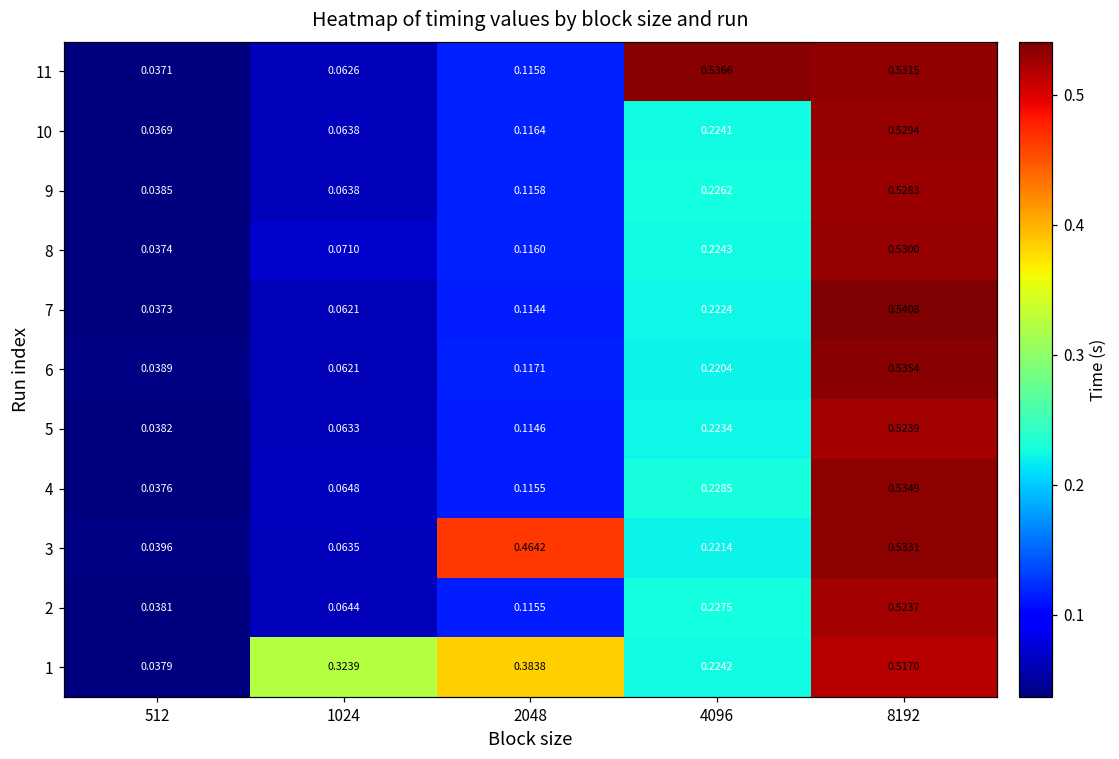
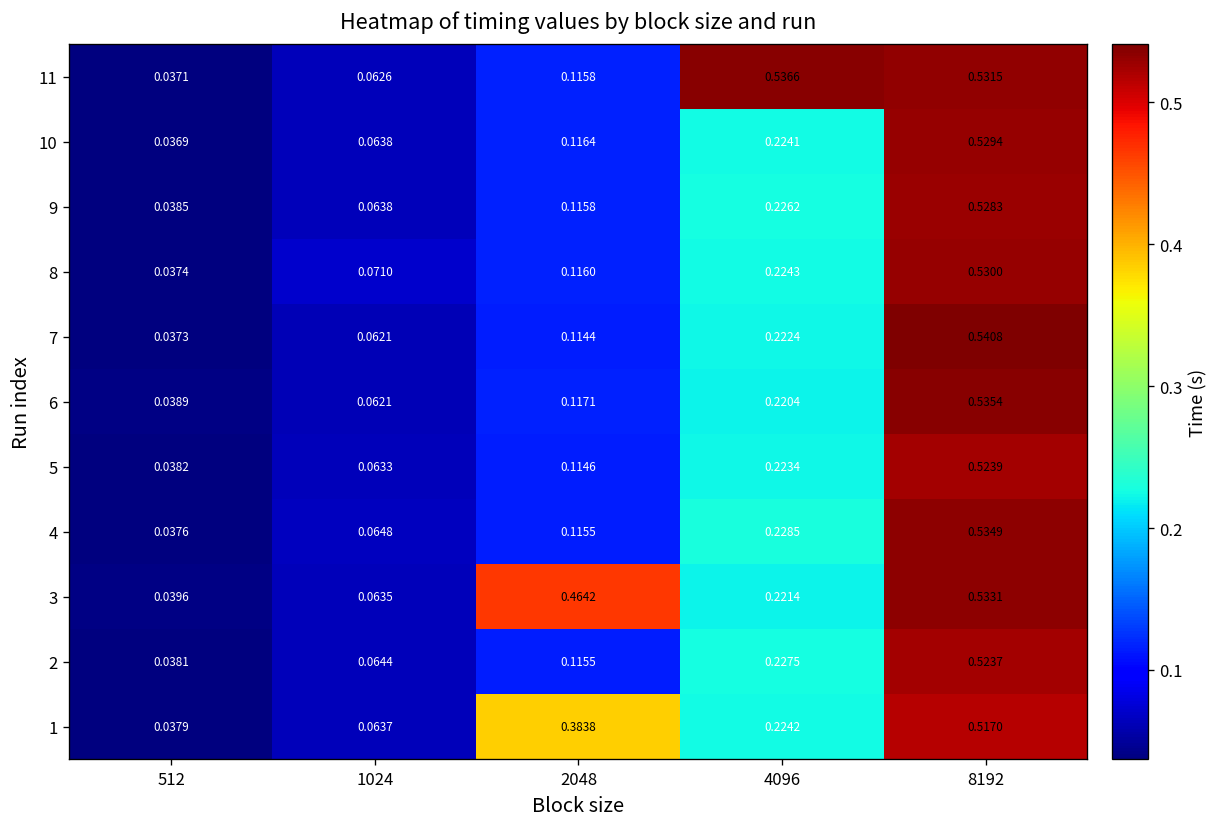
1, 1024: 0.3239 -> 0.0637
